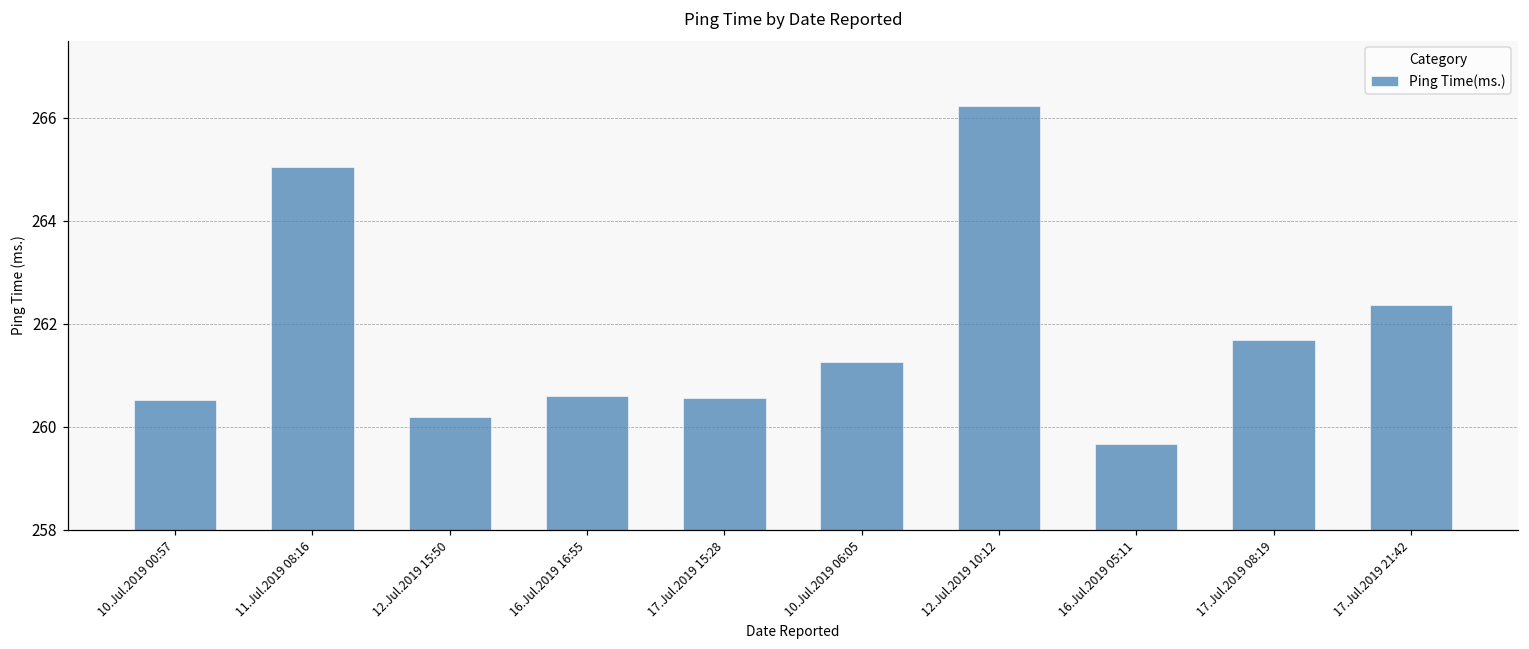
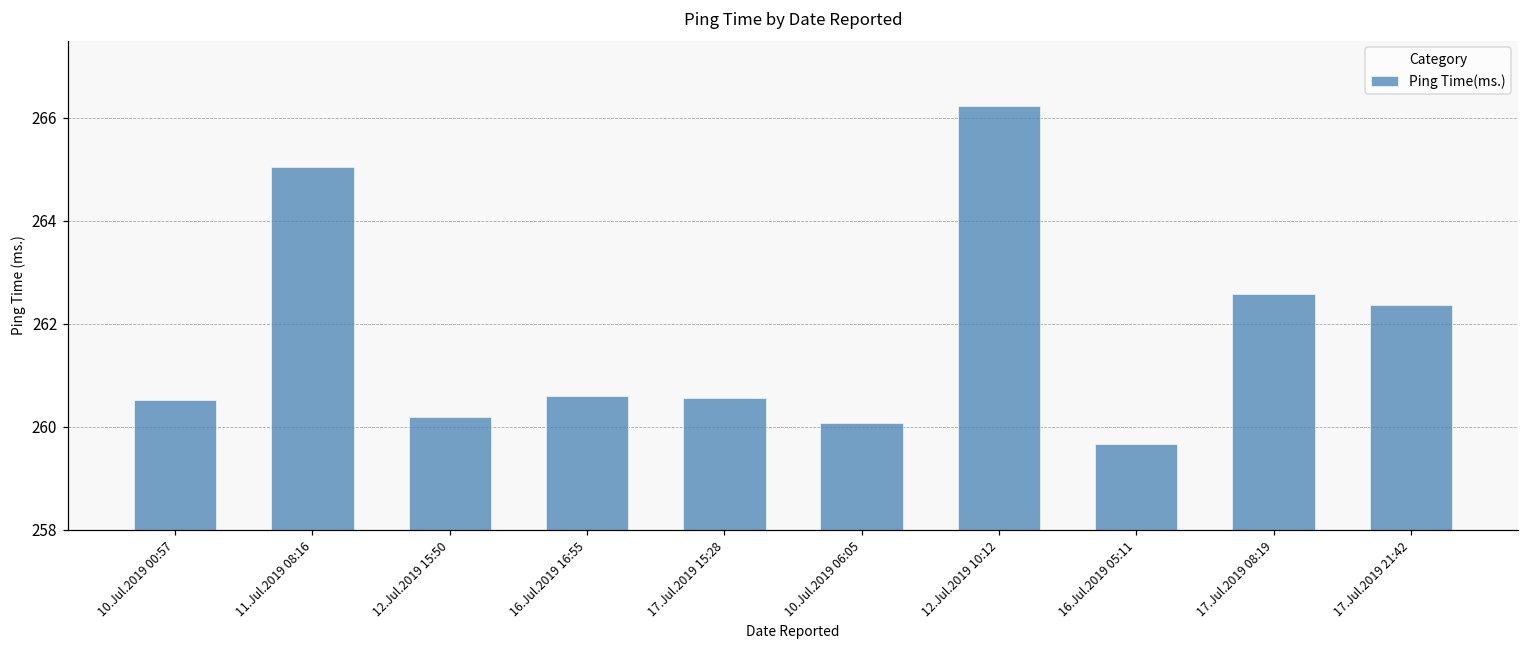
10.Jul.2019 06:05: 261.3 -> 260.1
17.Jul.2019 08:19: 261.7 -> 262.6
